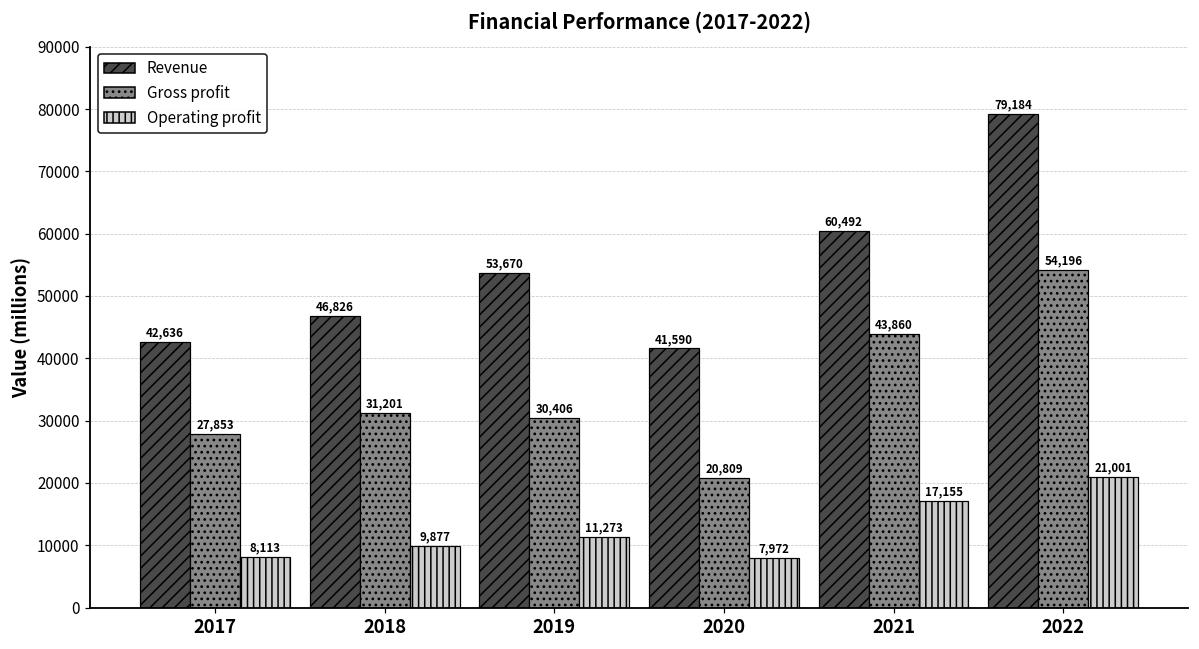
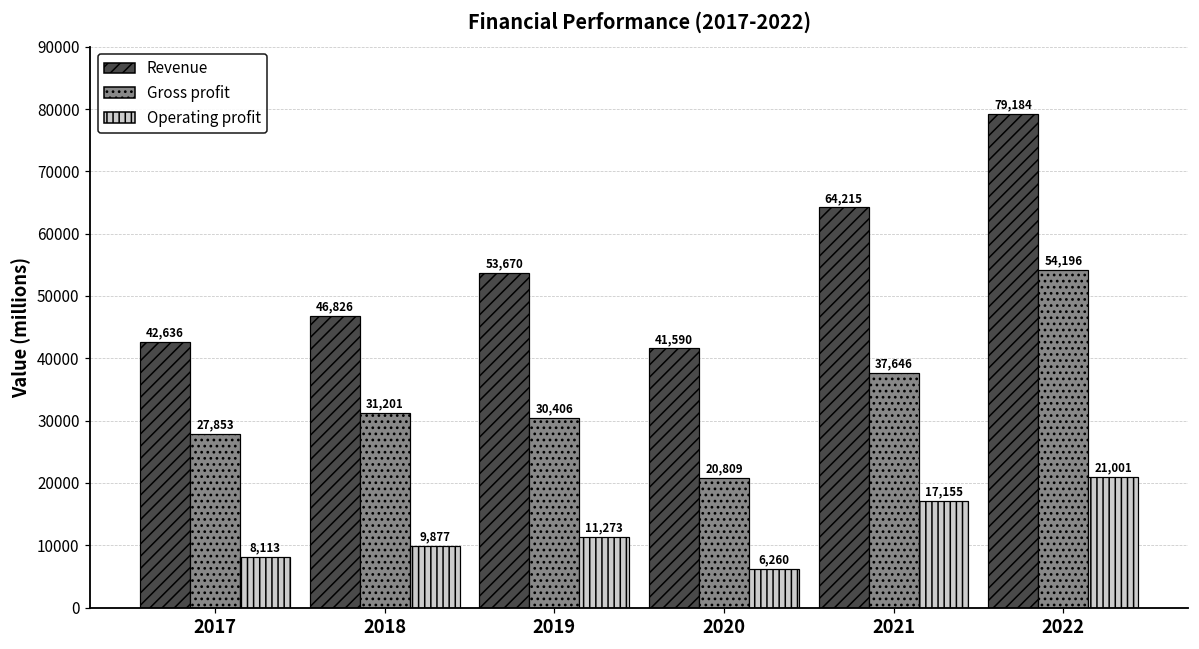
Operating profit, 2020: 7,972 -> 6,260
Revenue, 2021: 60,492 -> 64,215
Gross profit, 2021: 43,860 -> 37,646
